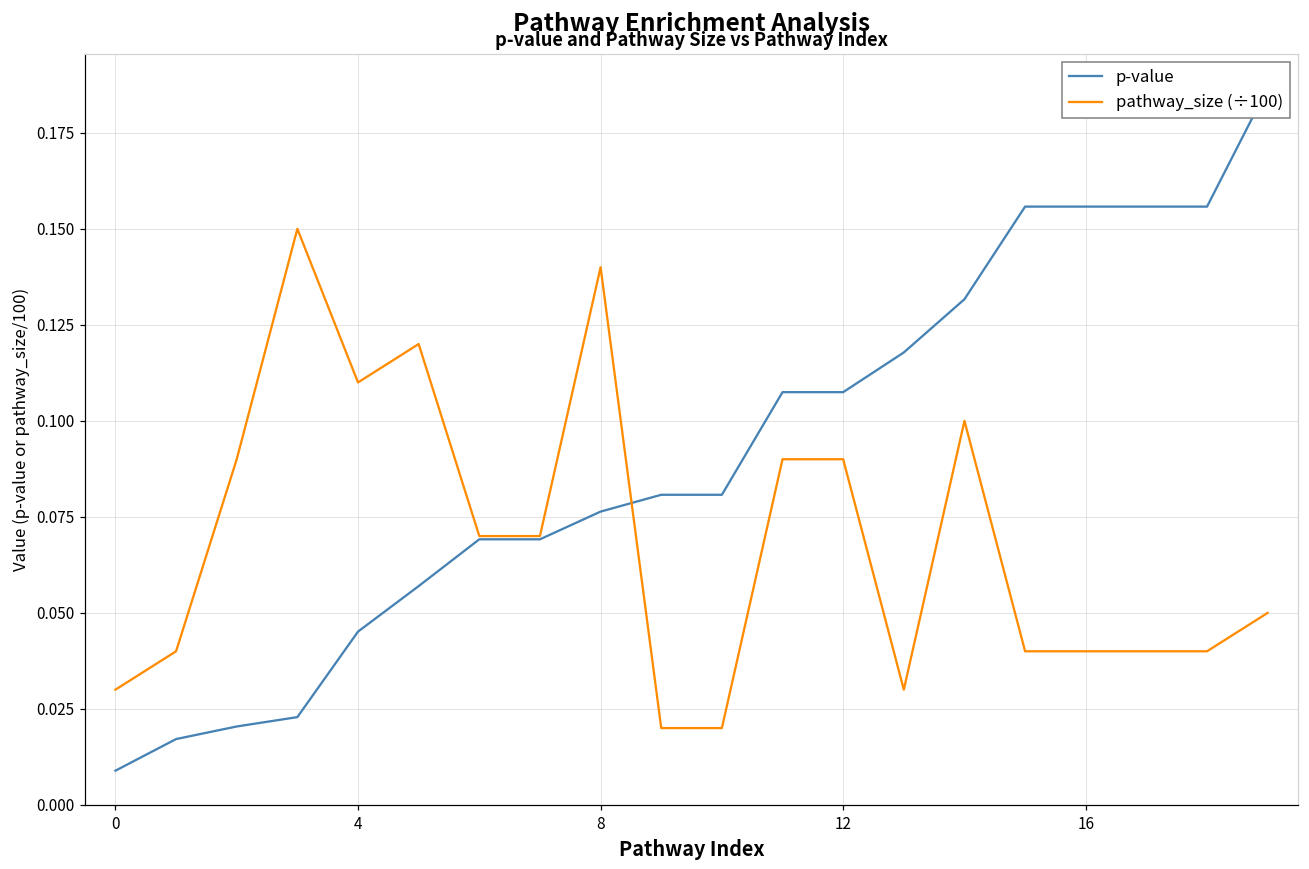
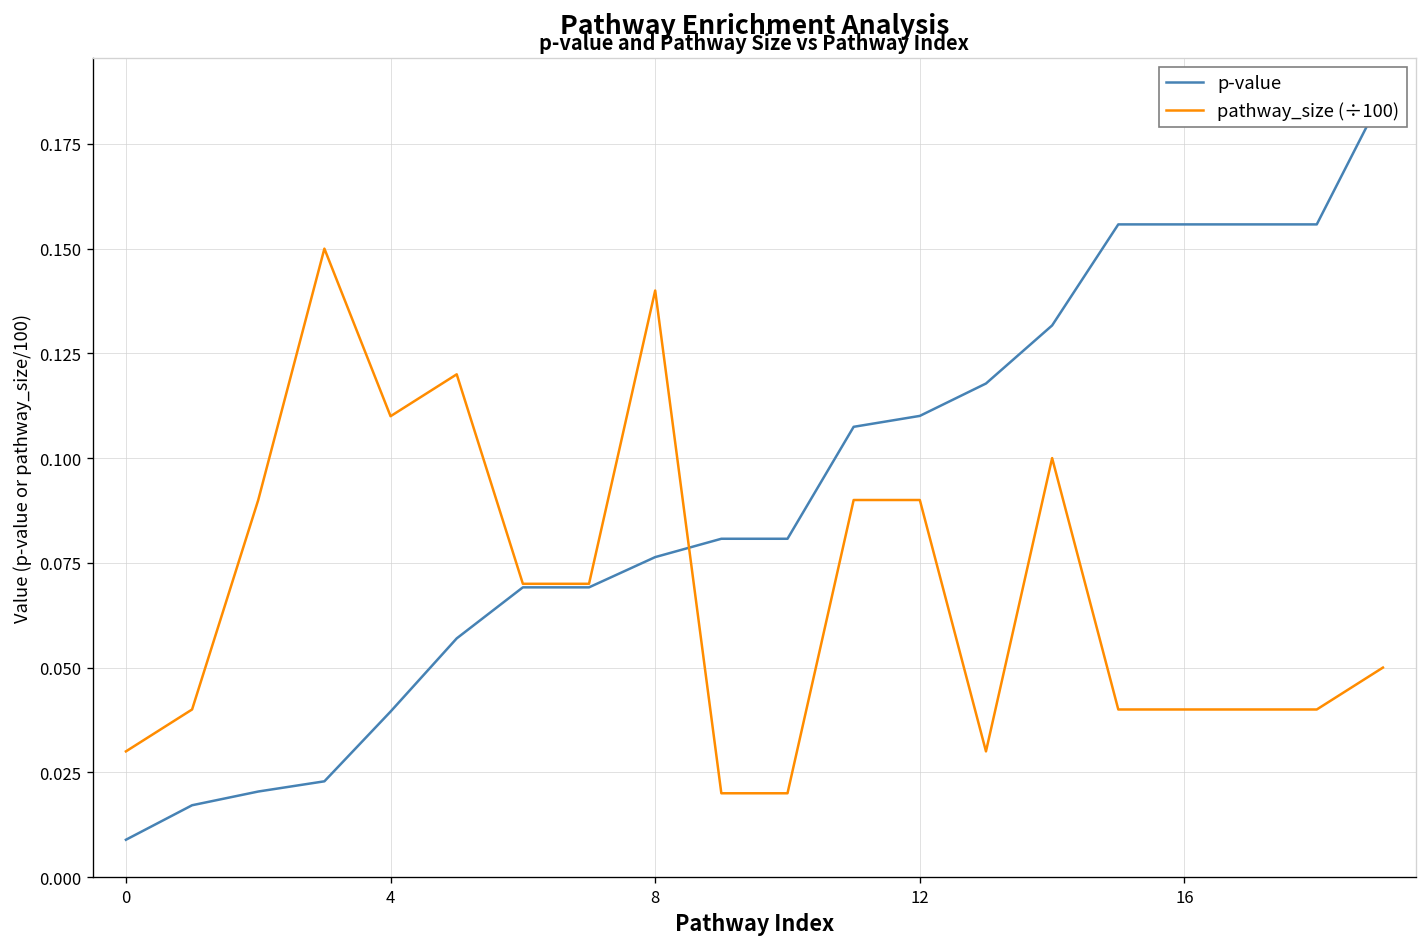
p-value, 4: 0.045 -> 0.039
p-value, 12: 0.107 -> 0.110
